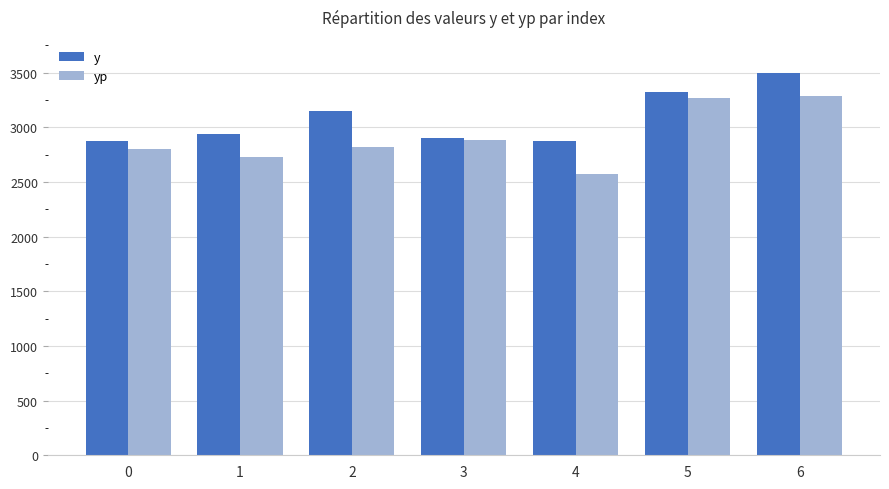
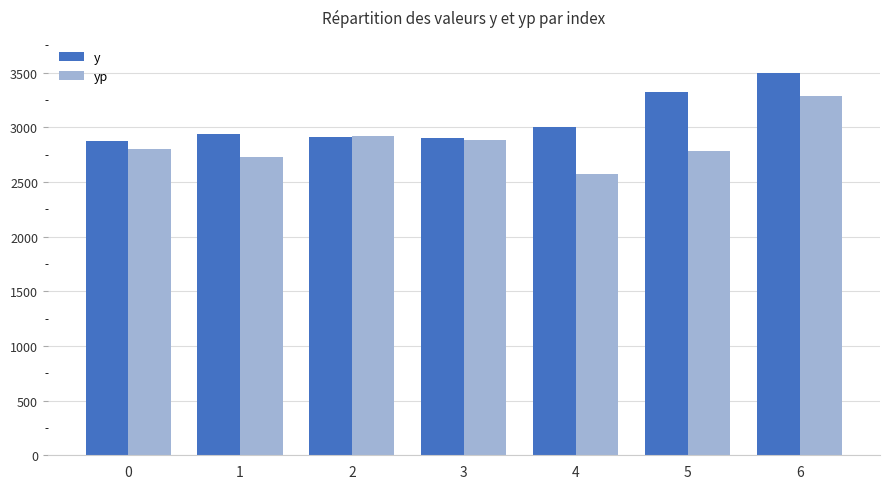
y, 2: 3140 -> 2910
yp, 2: 2820 -> 2920
y, 4: 2880 -> 3000
yp, 5: 3270 -> 2780
